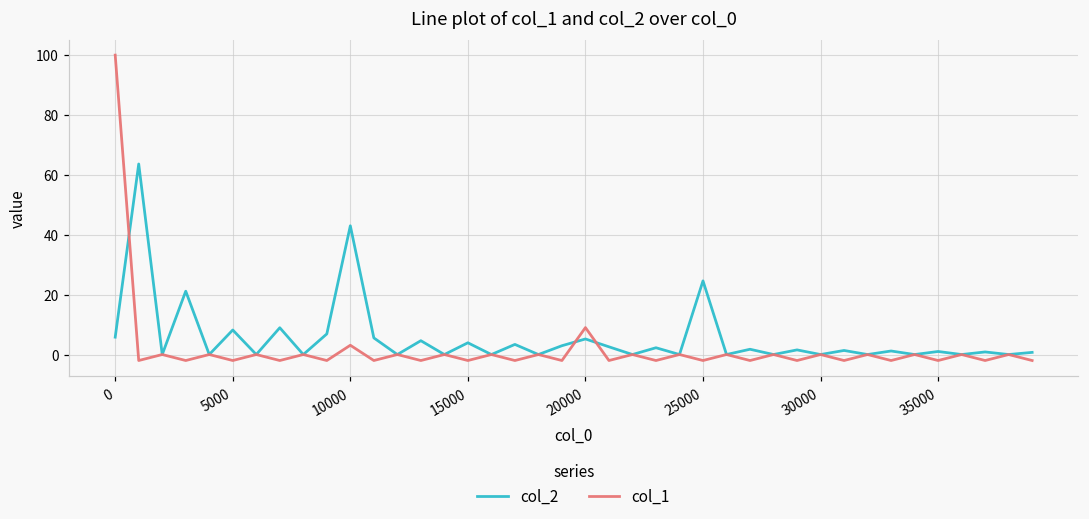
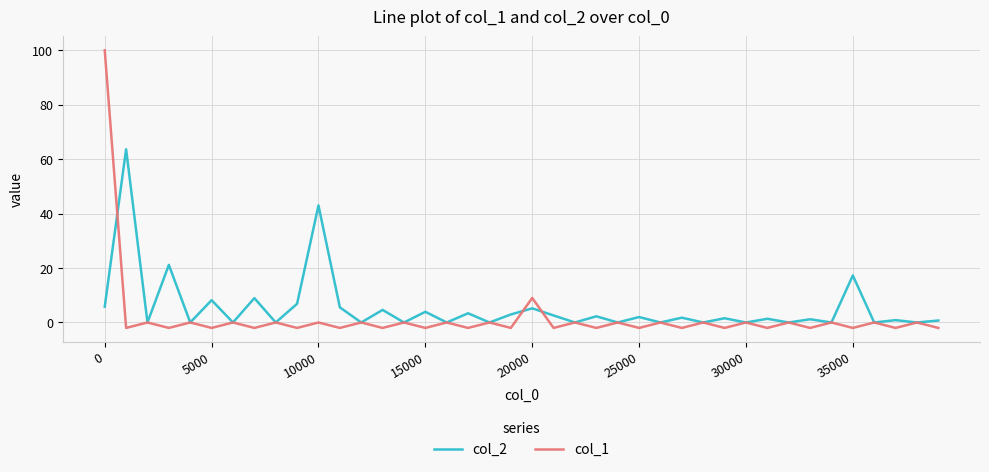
col_1, 10000: 3 -> 0
col_2, 25000: 25 -> 2
col_2, 35000: 1 -> 17
